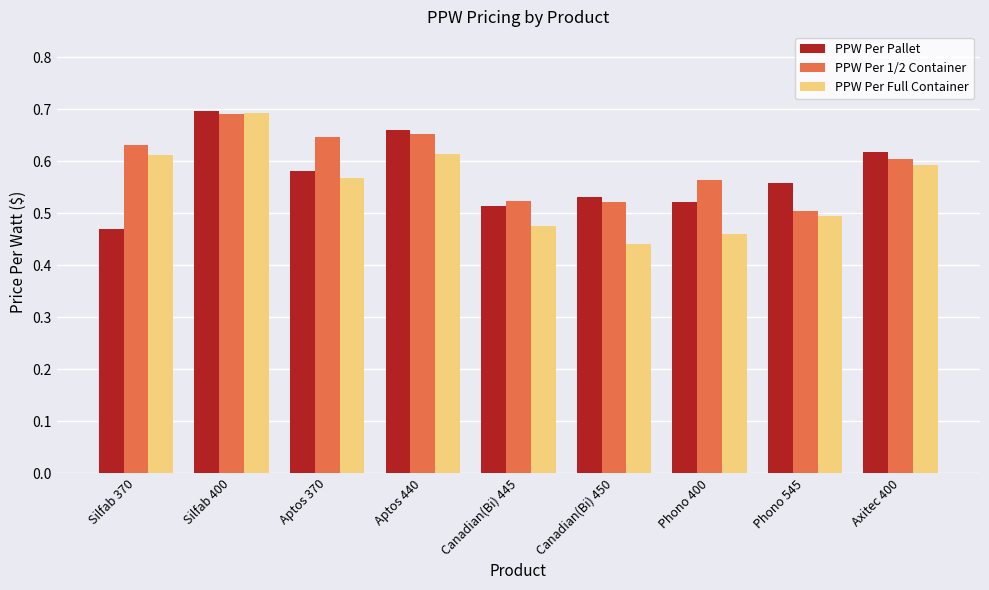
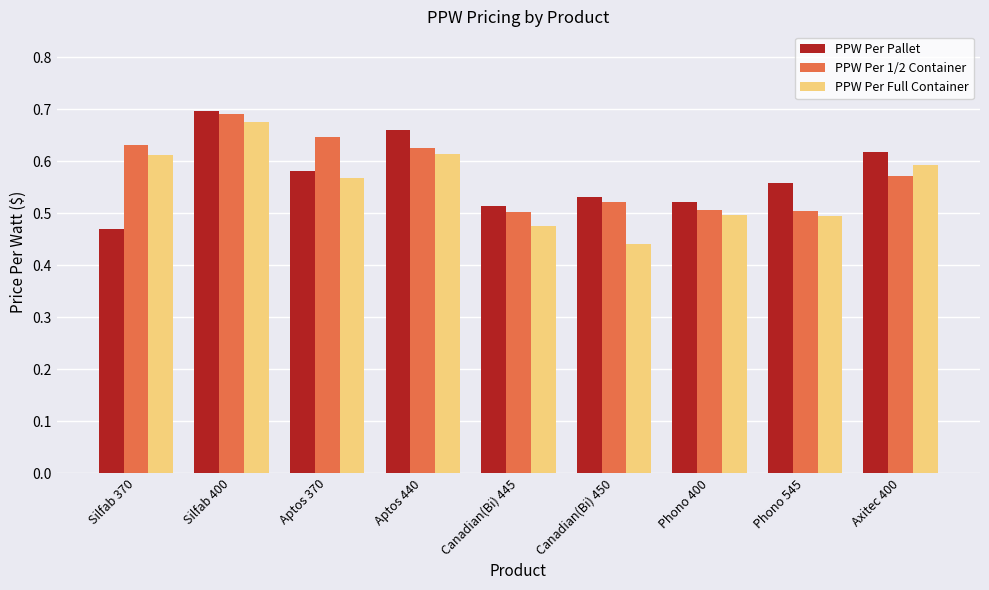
PPW Per Full Container, Silfab 400: 0.69 -> 0.68
PPW Per 1/2 Container, Aptos 440: 0.65 -> 0.63
PPW Per 1/2 Container, Canadian(Bi) 445: 0.52 -> 0.50
PPW Per 1/2 Container, Phono 400: 0.56 -> 0.51
PPW Per Full Container, Phono 400: 0.46 -> 0.50
PPW Per 1/2 Container, Axitec 400: 0.61 -> 0.57
